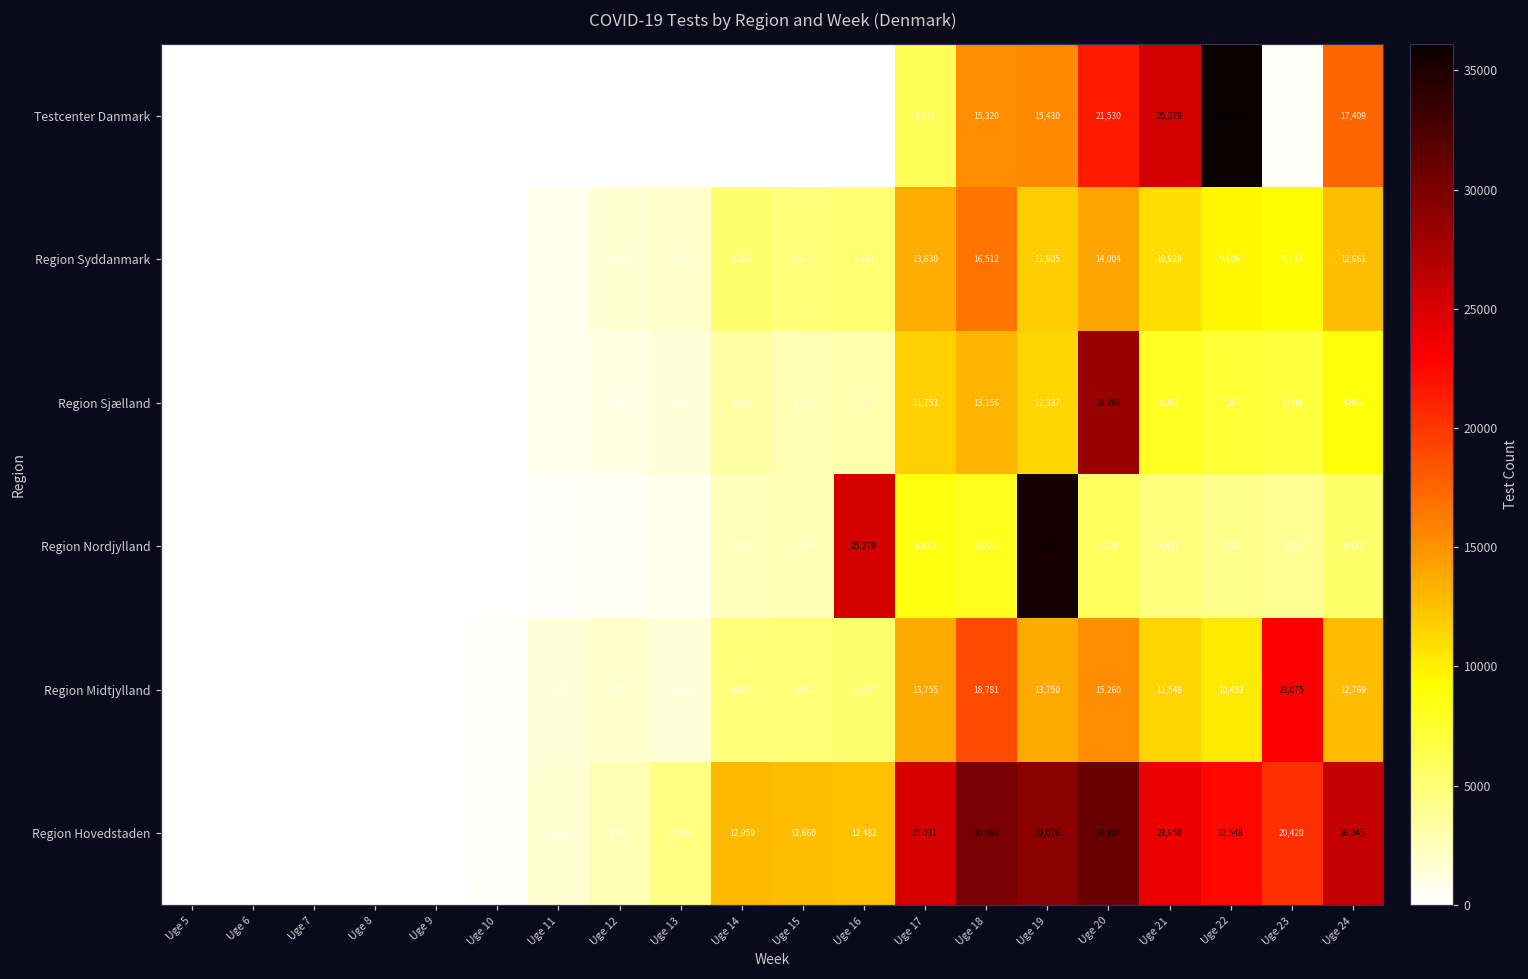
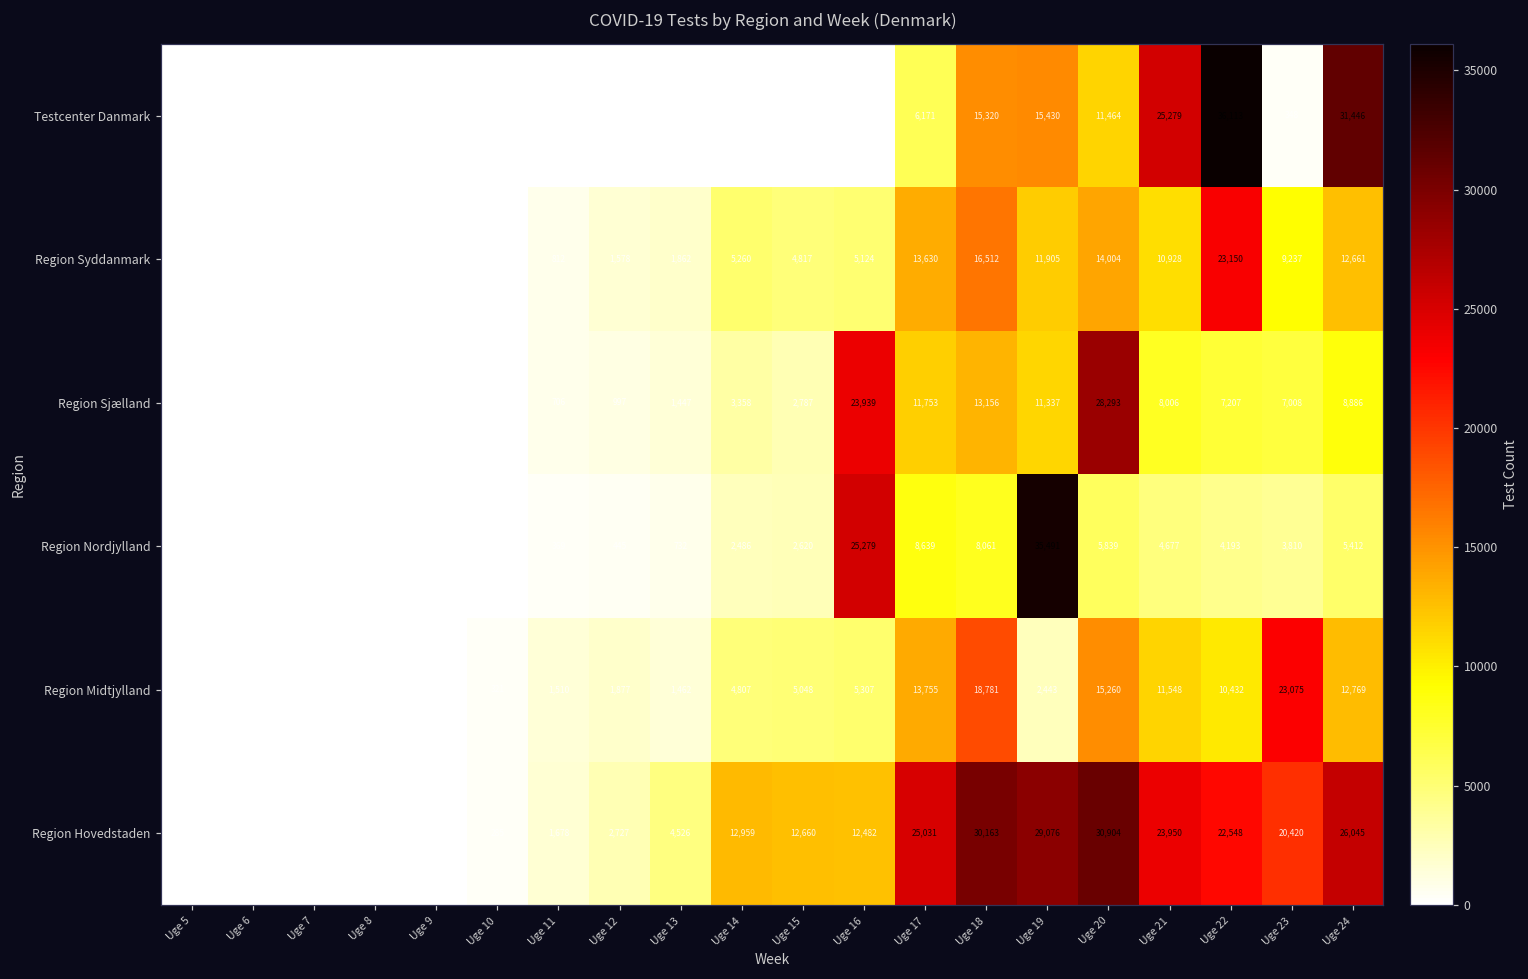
Testcenter Danmark, Uge 20: 21,530 -> 11,464
Testcenter Danmark, Uge 24: 17,409 -> 31,446
Region Syddanmark, Uge 22: 9,626 -> 23,150
Region Sjælland, Uge 16: 3,022 -> 23,939
Region Midtjylland, Uge 19: 13,750 -> 2,443
